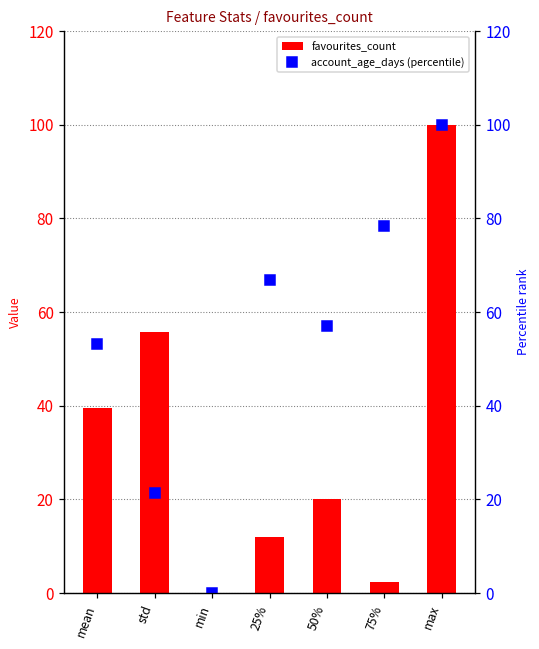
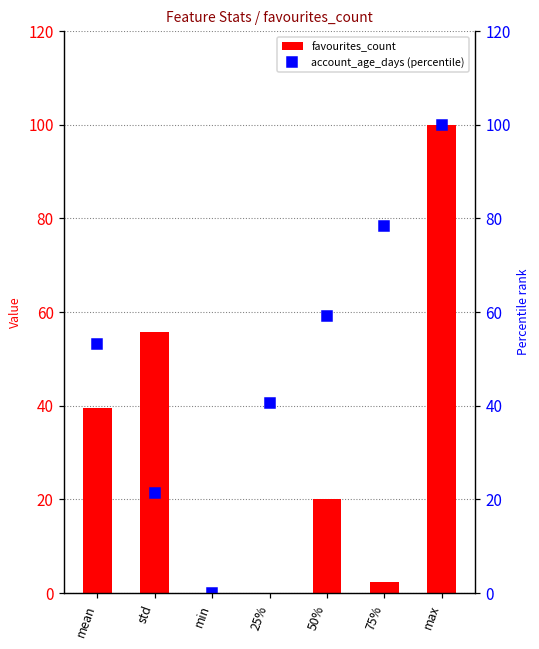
favourites_count, 25%: 12 -> 0
account_age_days (percentile), 25%: 67 -> 41
account_age_days (percentile), 50%: 57 -> 59
